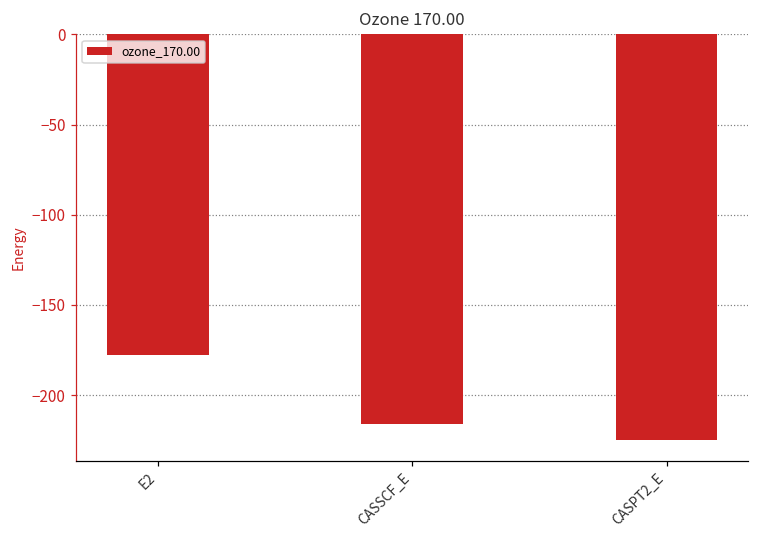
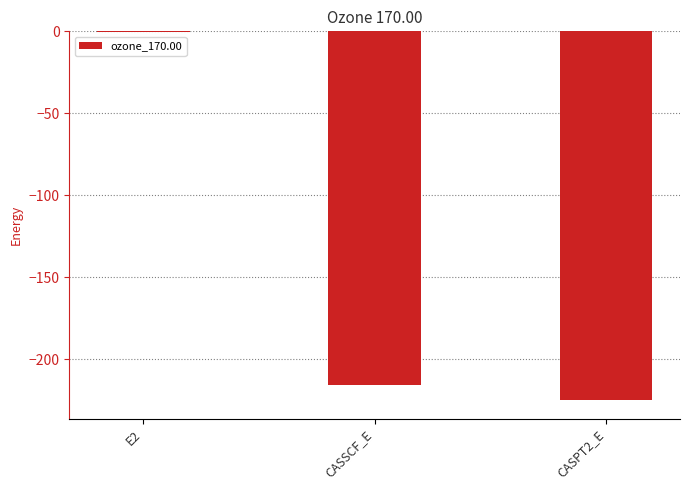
E2: -178 -> -1
